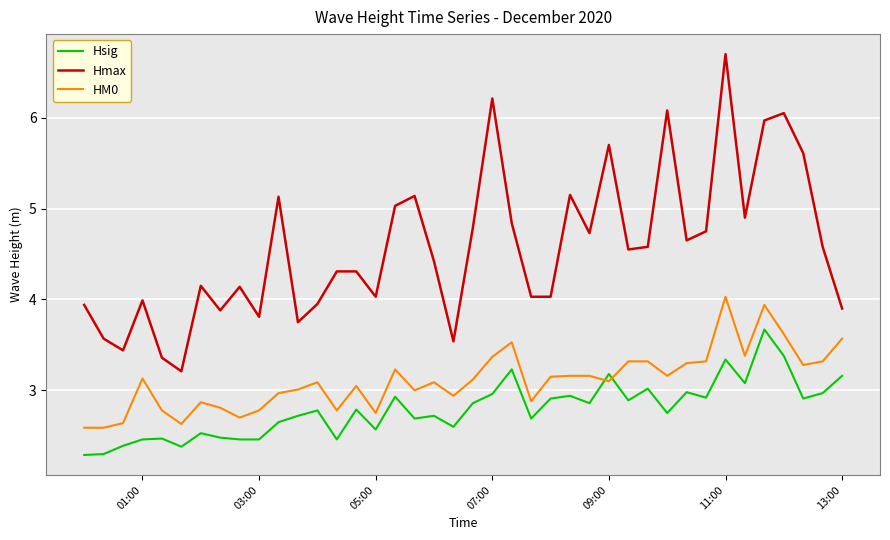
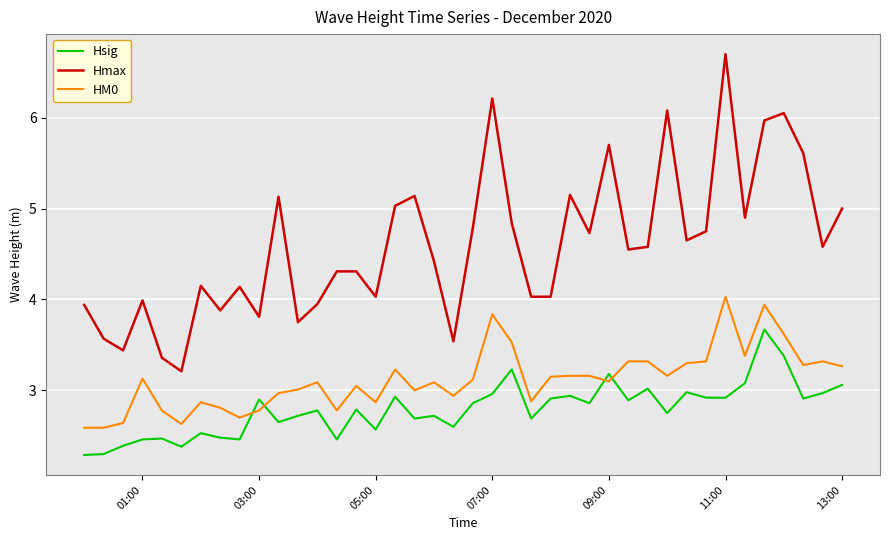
Hsig, 03:00: 2.5 -> 2.9
HM0, 05:00: 2.8 -> 2.9
HM0, 07:00: 3.4 -> 3.8
Hsig, 11:00: 3.3 -> 2.9
Hsig, 13:00: 3.2 -> 3.1
Hmax, 13:00: 3.9 -> 5.0
HM0, 13:00: 3.6 -> 3.3
